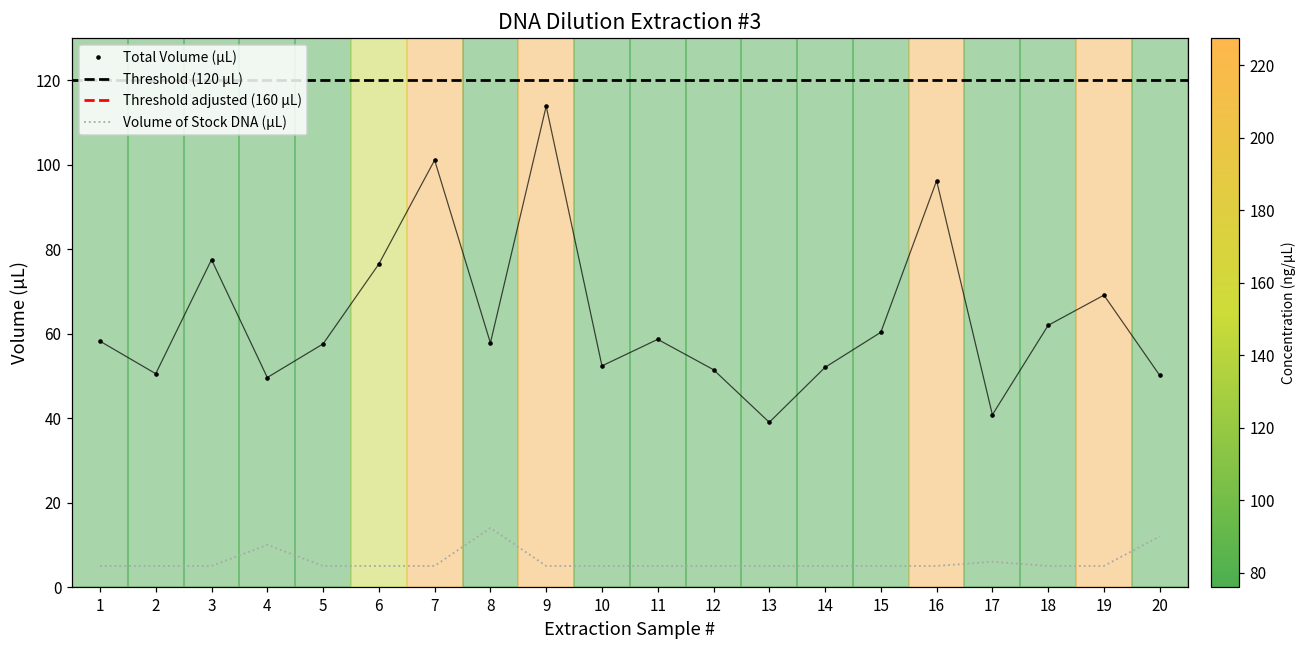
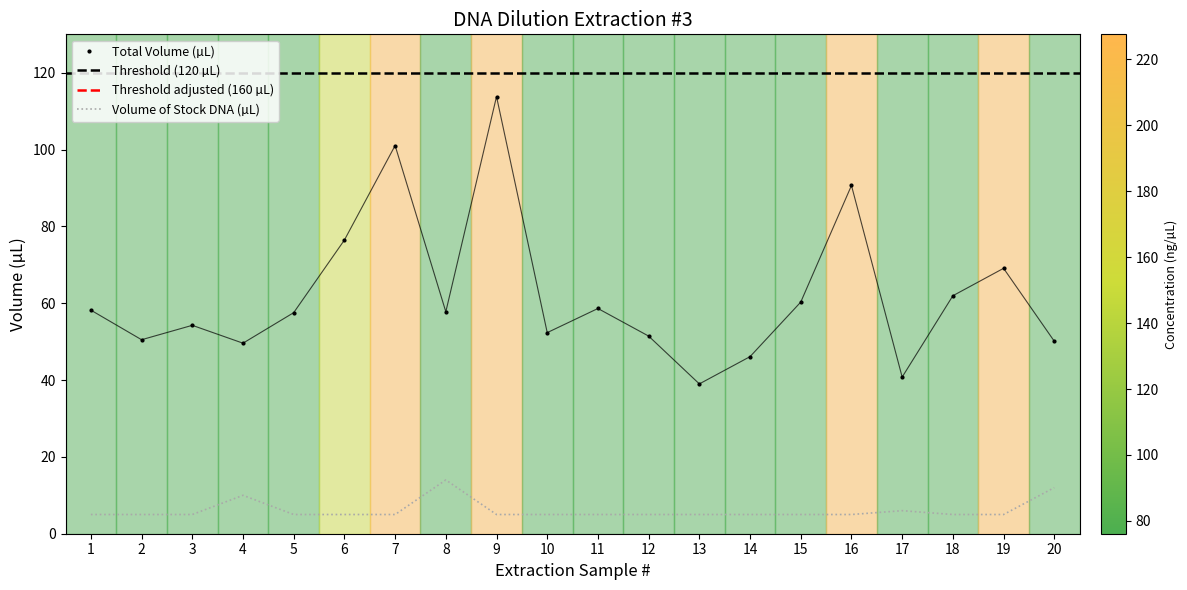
Total Volume (µL), 3: 77 -> 54
Total Volume (µL), 14: 52 -> 46
Total Volume (µL), 16: 96 -> 91
